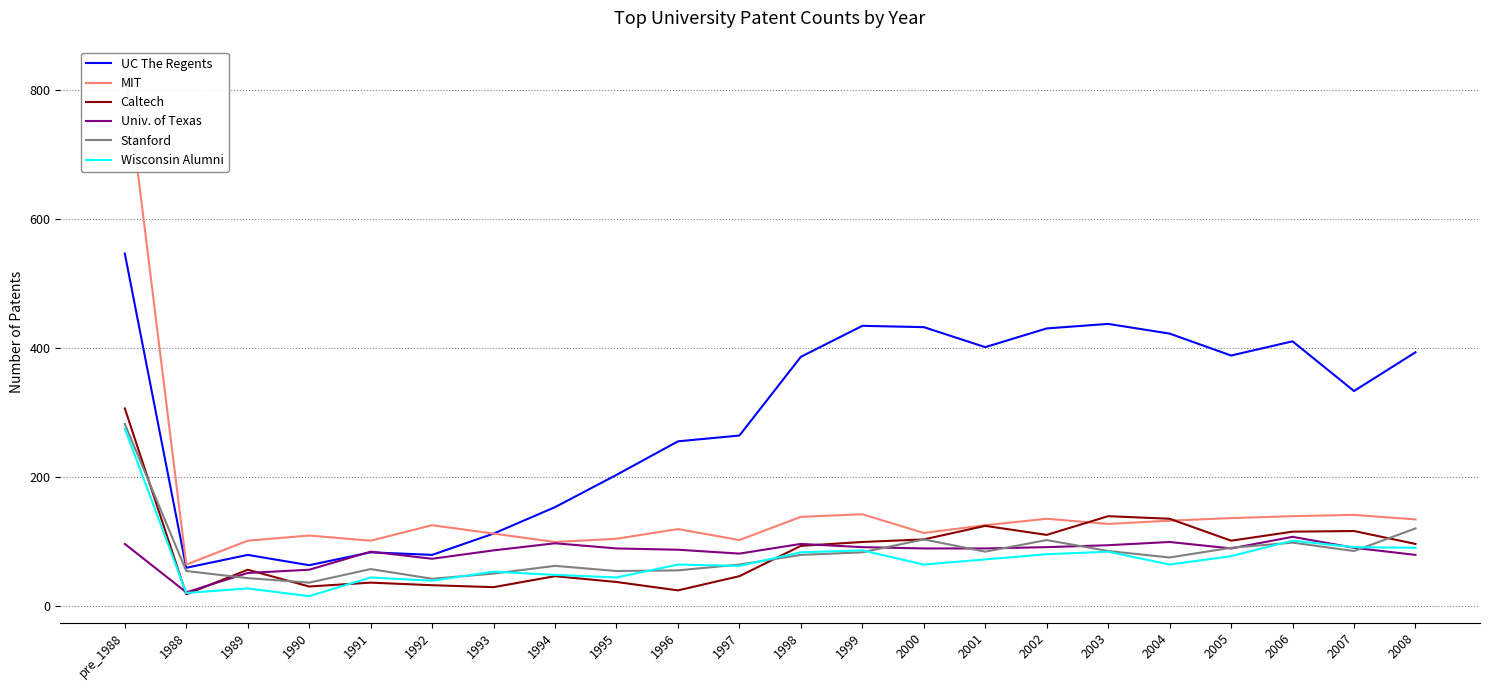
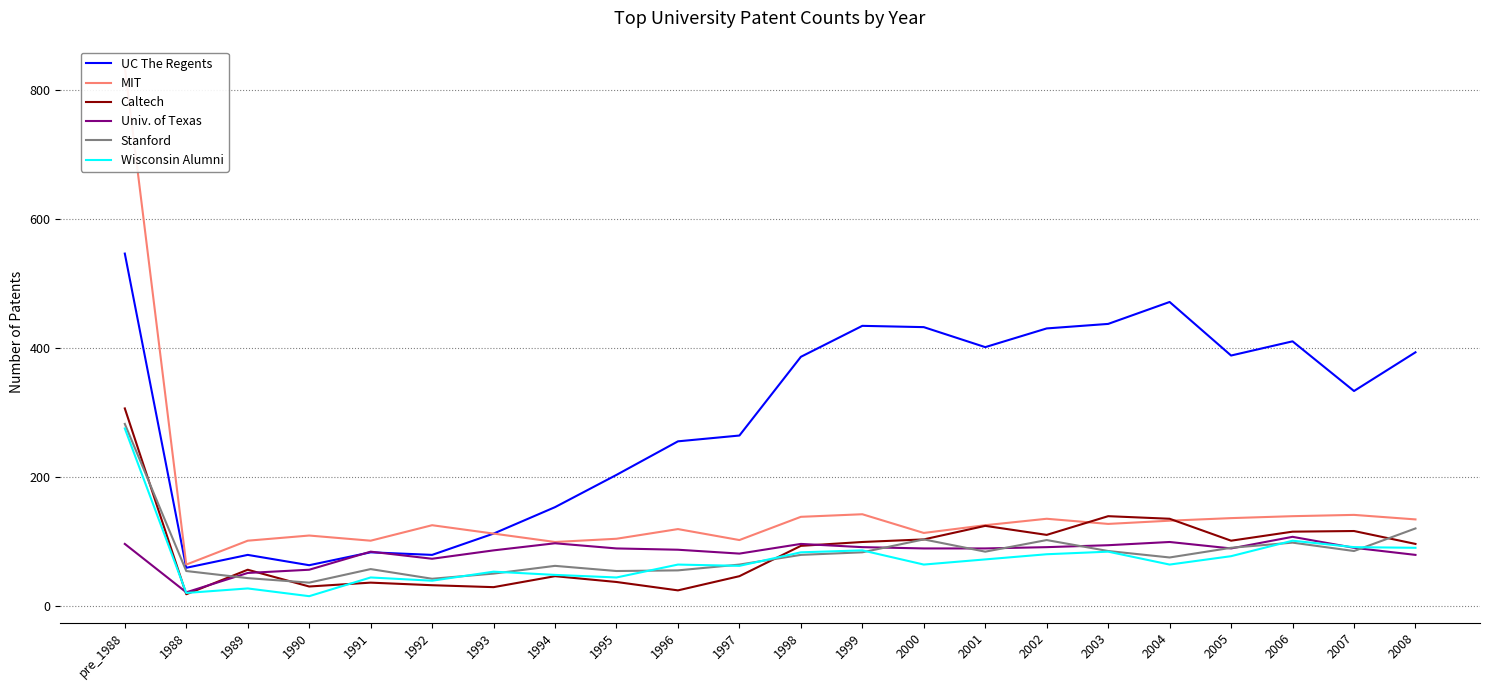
UC The Regents, 2004: 420 -> 470
